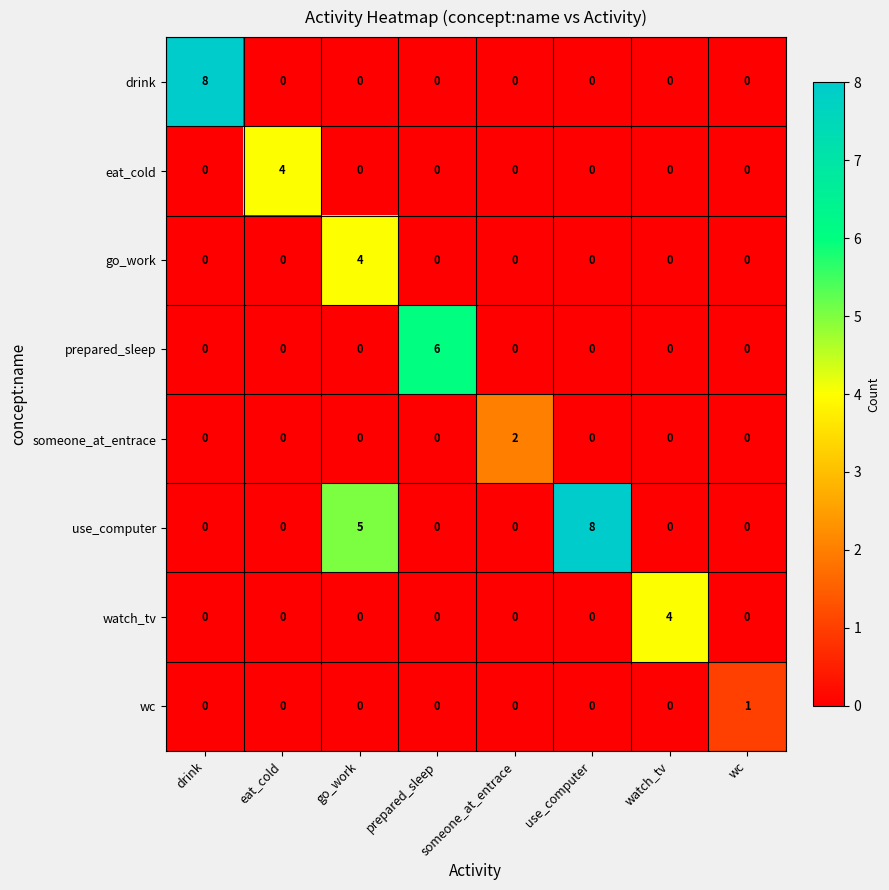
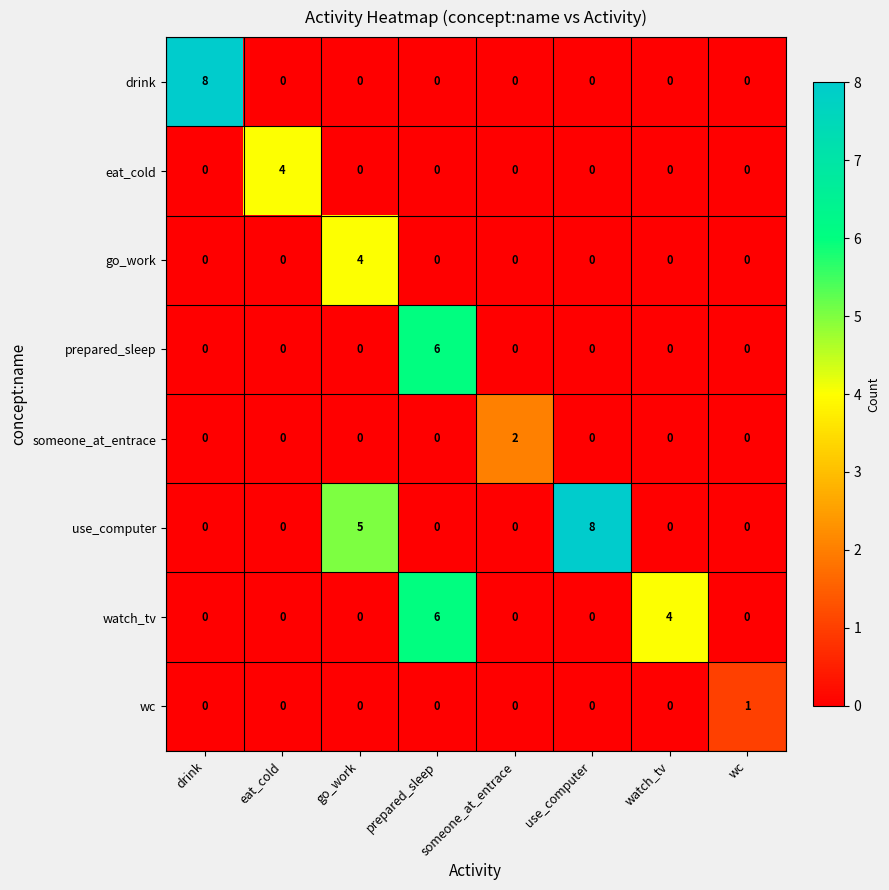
watch_tv, prepared_sleep: 0 -> 6
